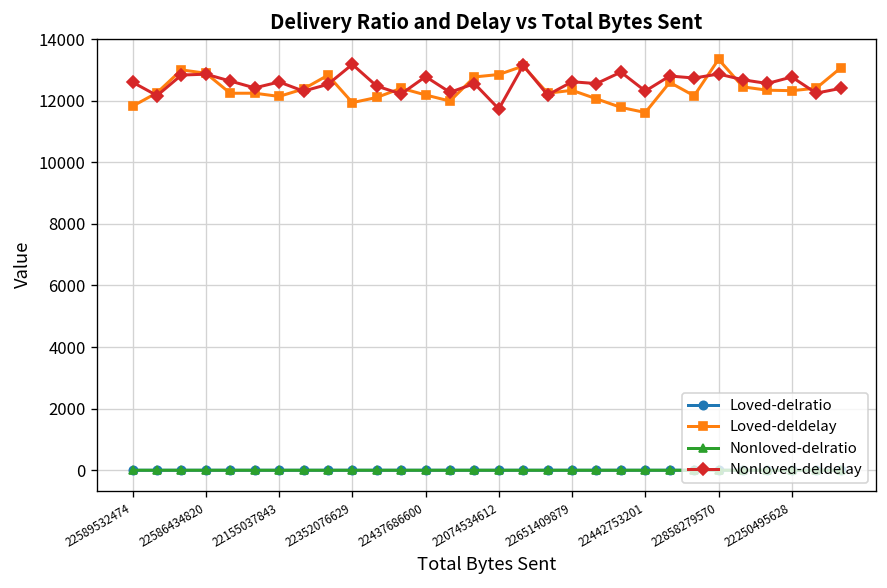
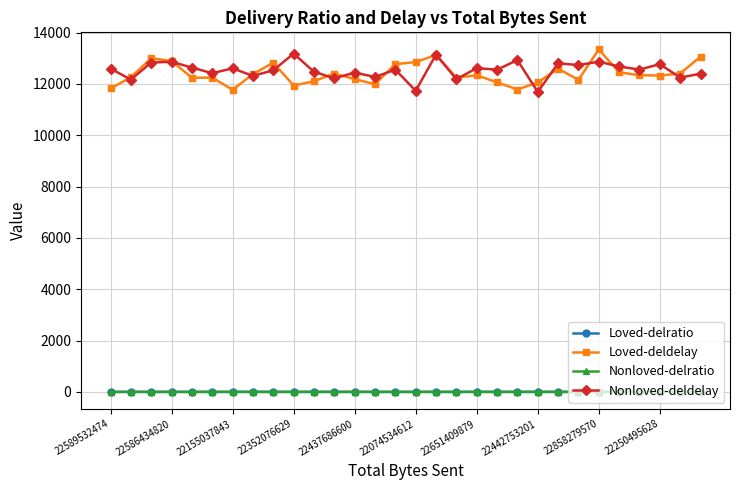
Loved-deldelay, 22155037843: 12100 -> 11800
Nonloved-deldelay, 22437686600: 12800 -> 12400
Loved-deldelay, 22442753201: 11600 -> 12100
Nonloved-deldelay, 22442753201: 12300 -> 11700
